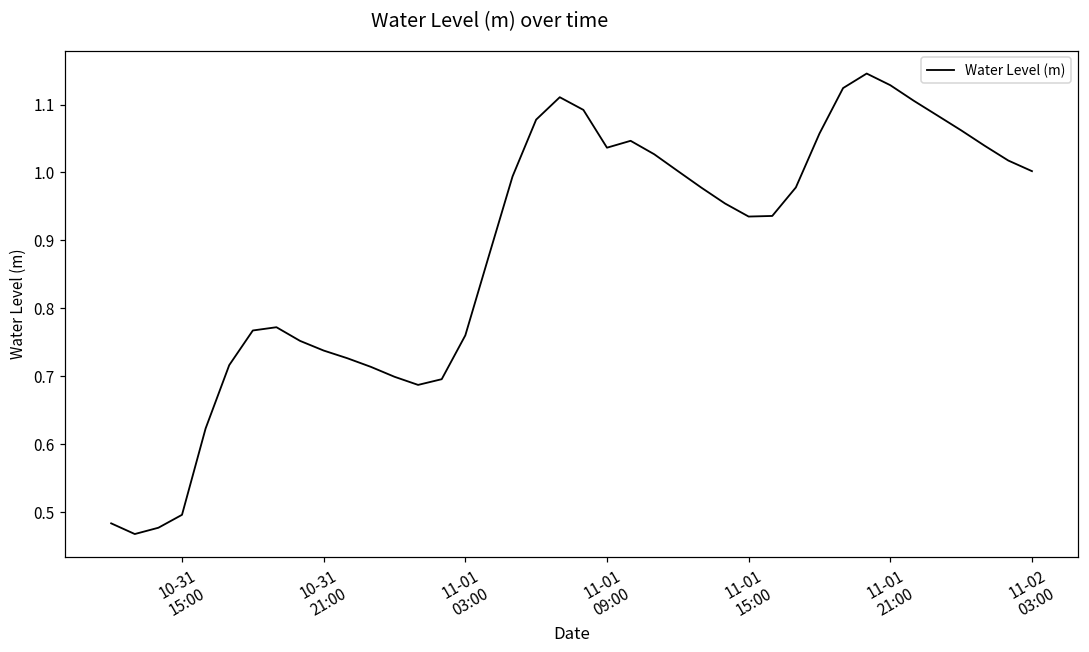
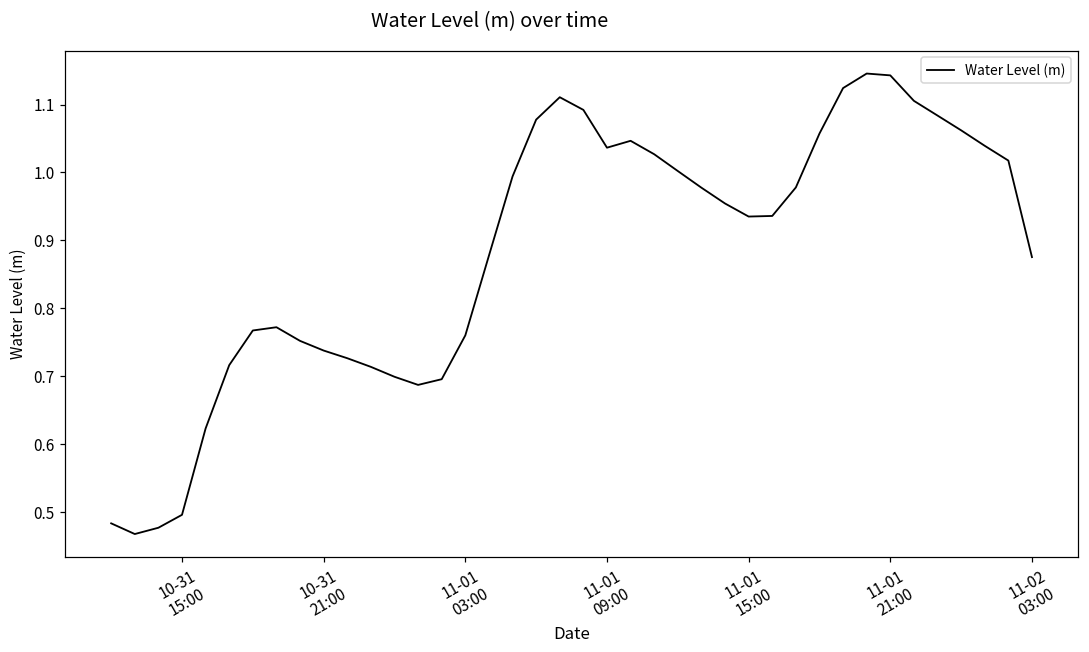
11-01 21:00: 1.13 -> 1.14
11-02 03:00: 1.00 -> 0.88
